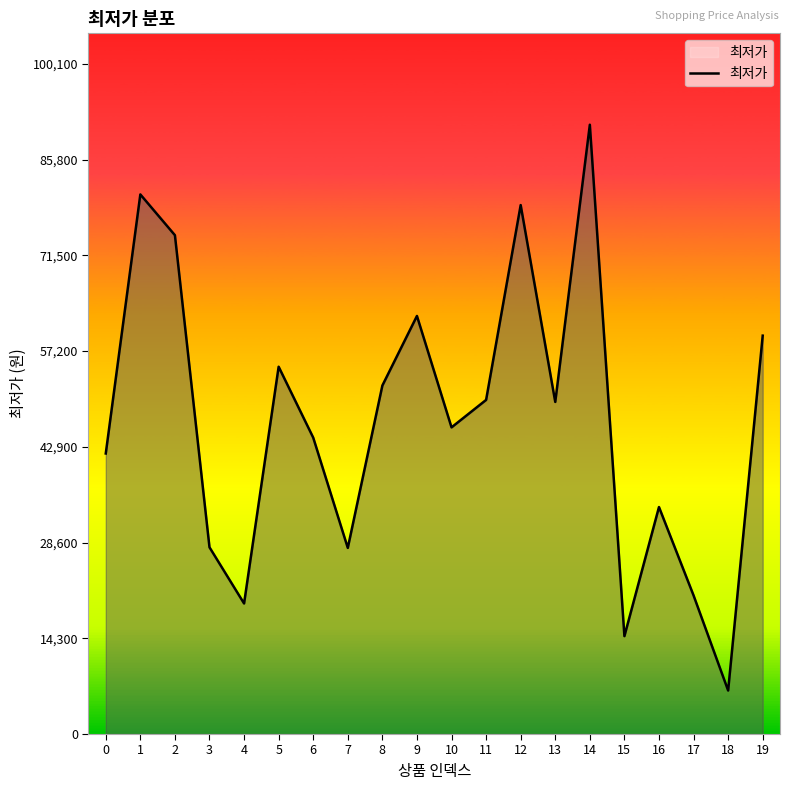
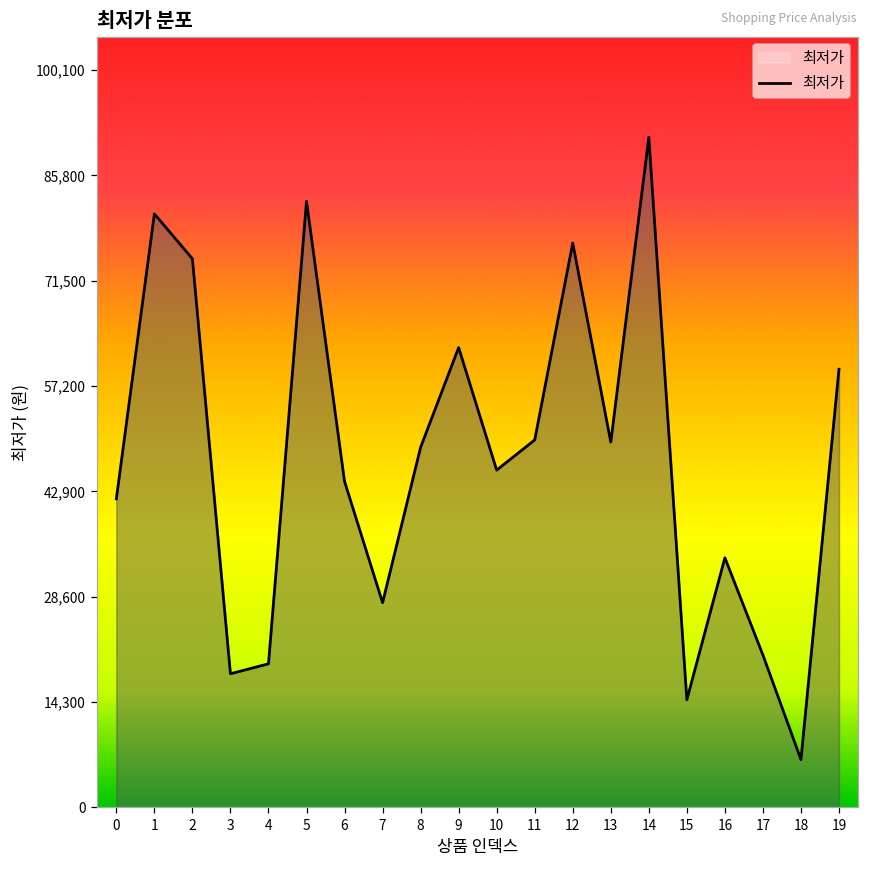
3: 28,000 -> 18,000
5: 55,000 -> 82,000
8: 52,000 -> 49,000
12: 79,000 -> 77,000
